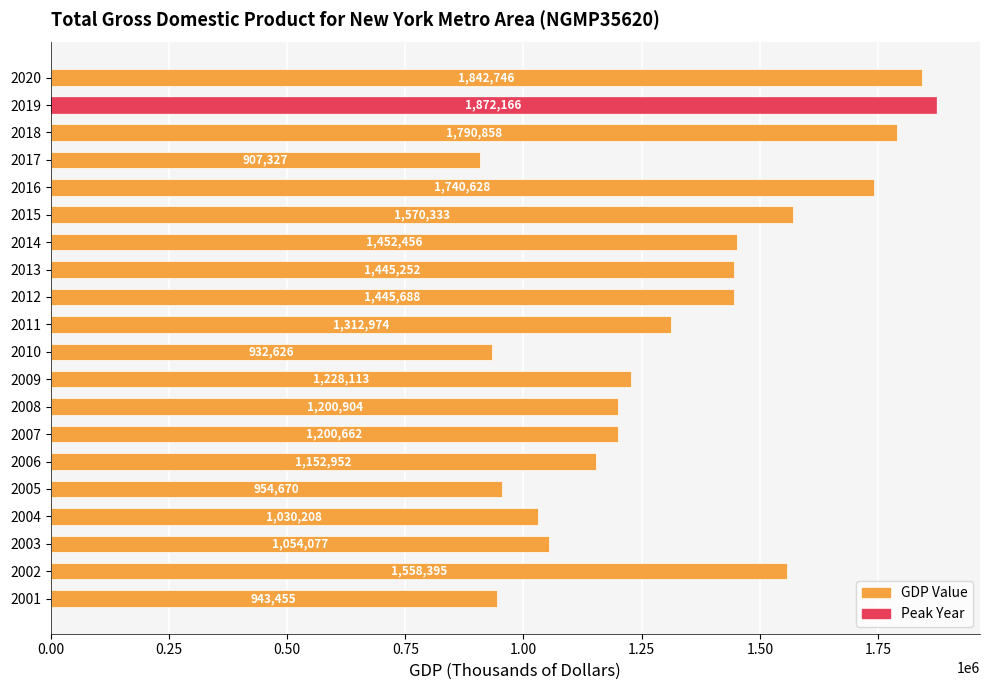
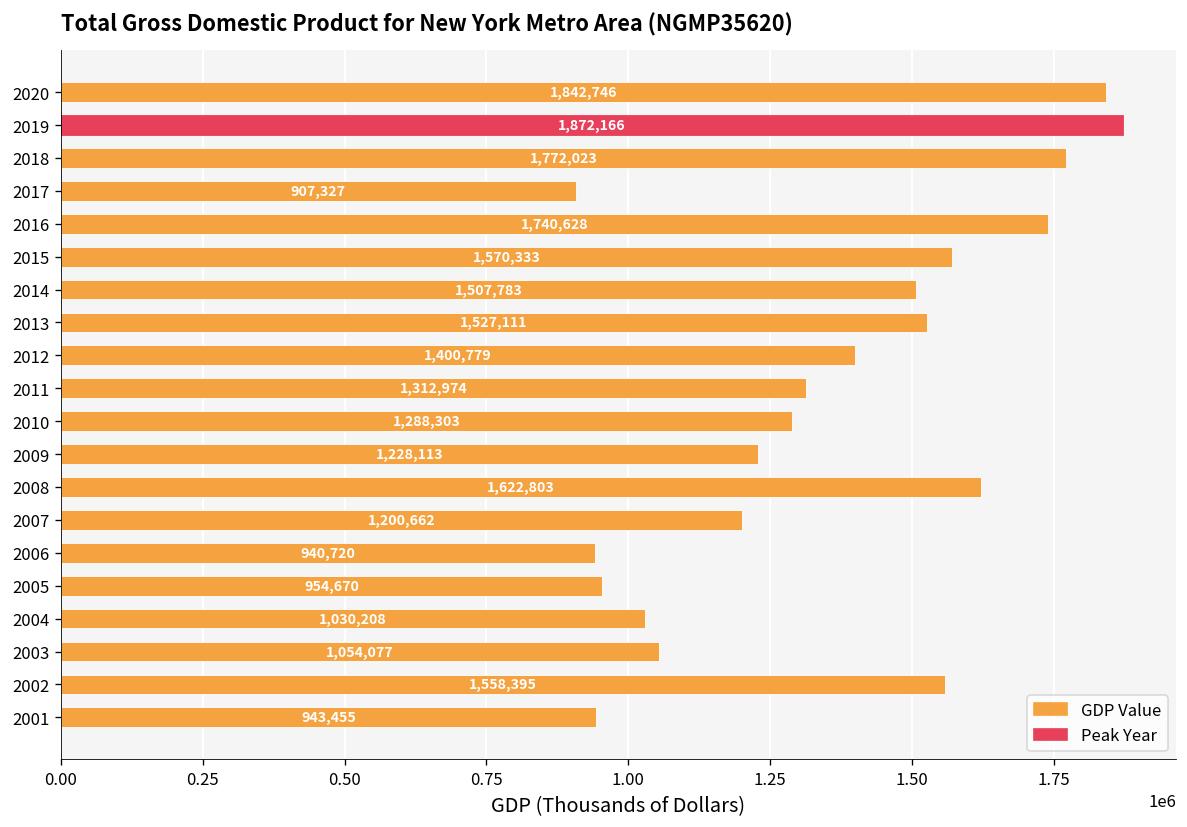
2018: 1,790,858 -> 1,772,023
2014: 1,452,456 -> 1,507,783
2013: 1,445,252 -> 1,527,111
2012: 1,445,688 -> 1,400,779
2010: 932,626 -> 1,288,303
2008: 1,200,904 -> 1,622,803
2006: 1,152,952 -> 940,720
